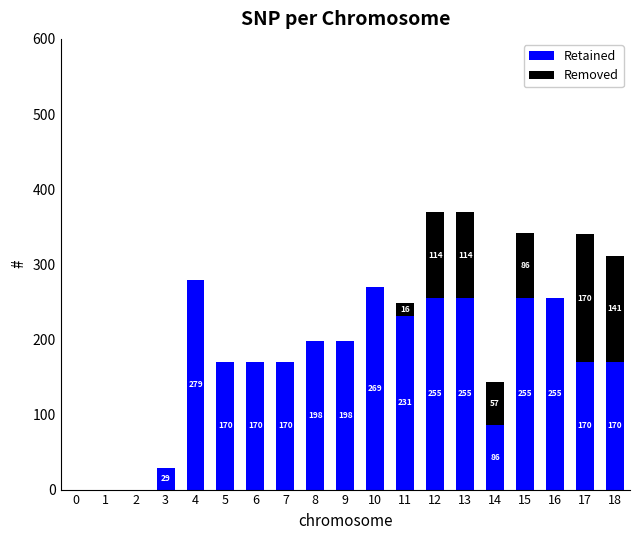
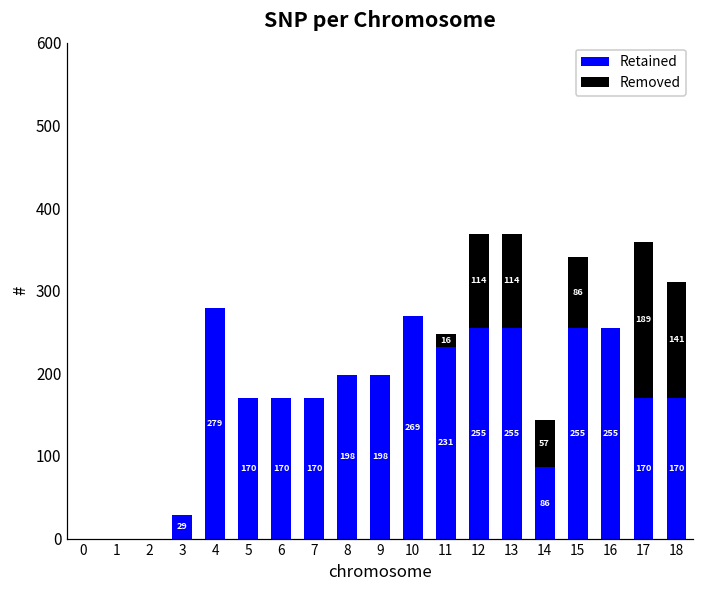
Removed, 17: 170 -> 189
